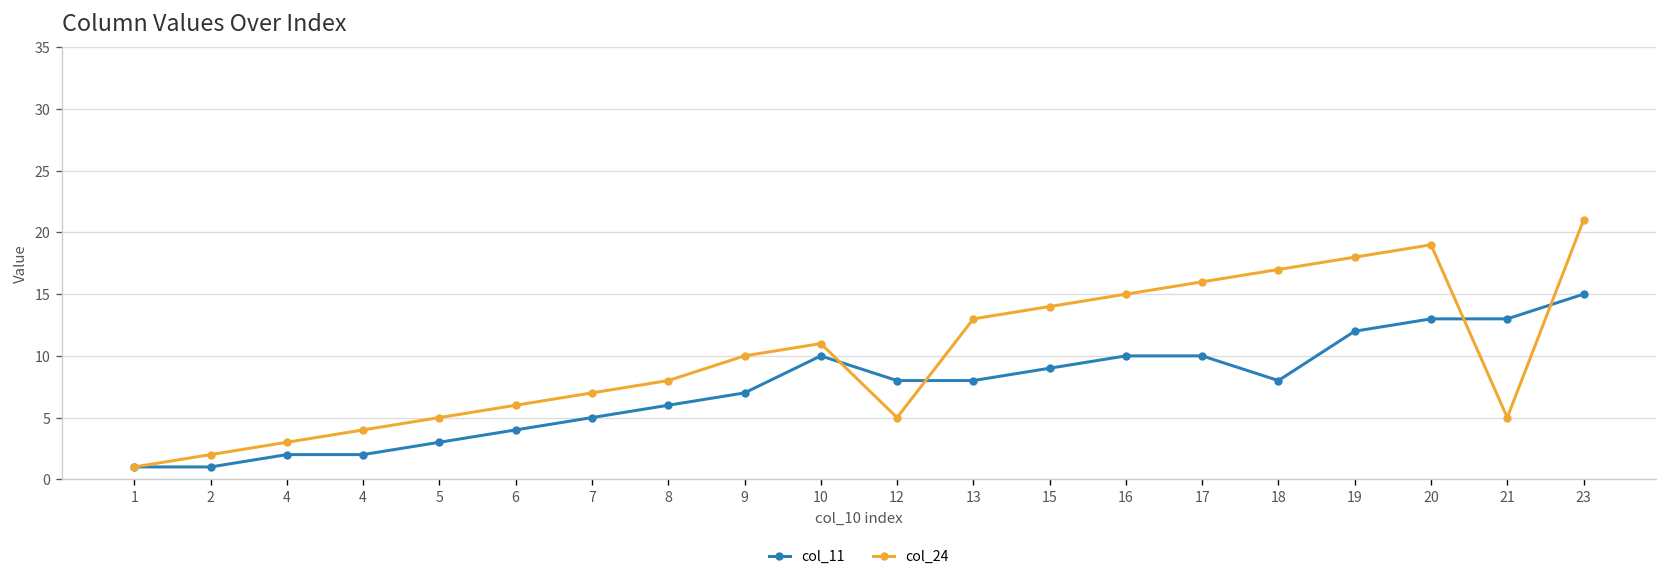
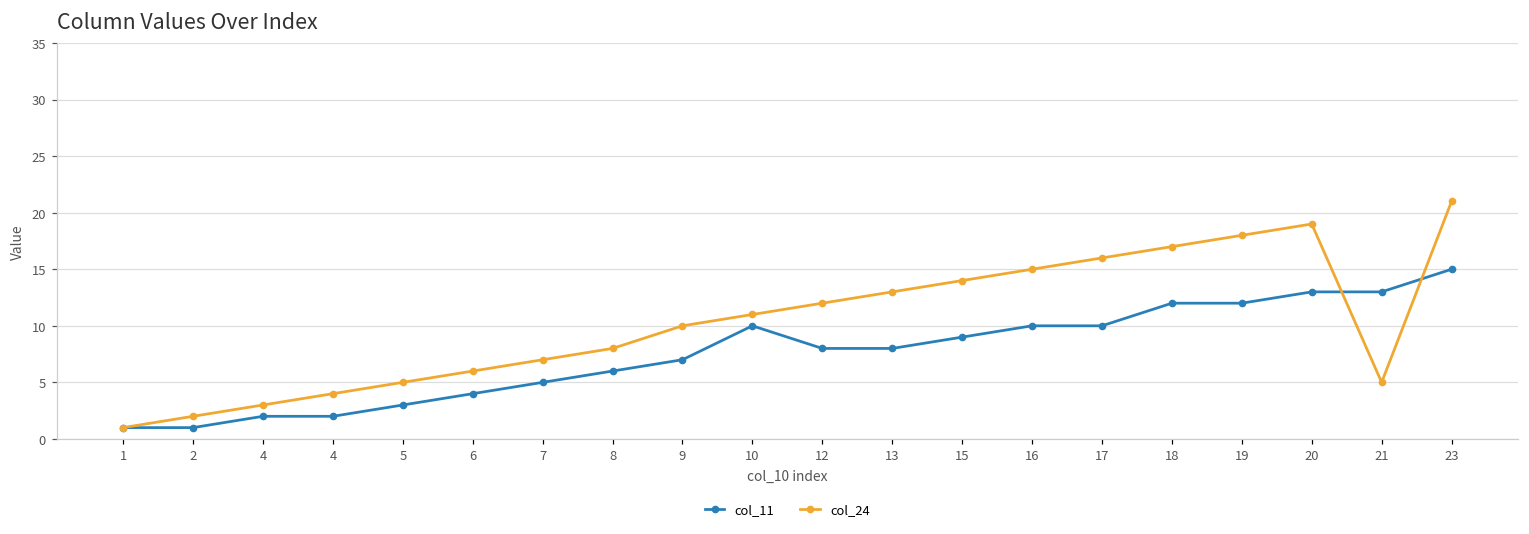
col_24, 12: 5 -> 12
col_11, 18: 8 -> 12
